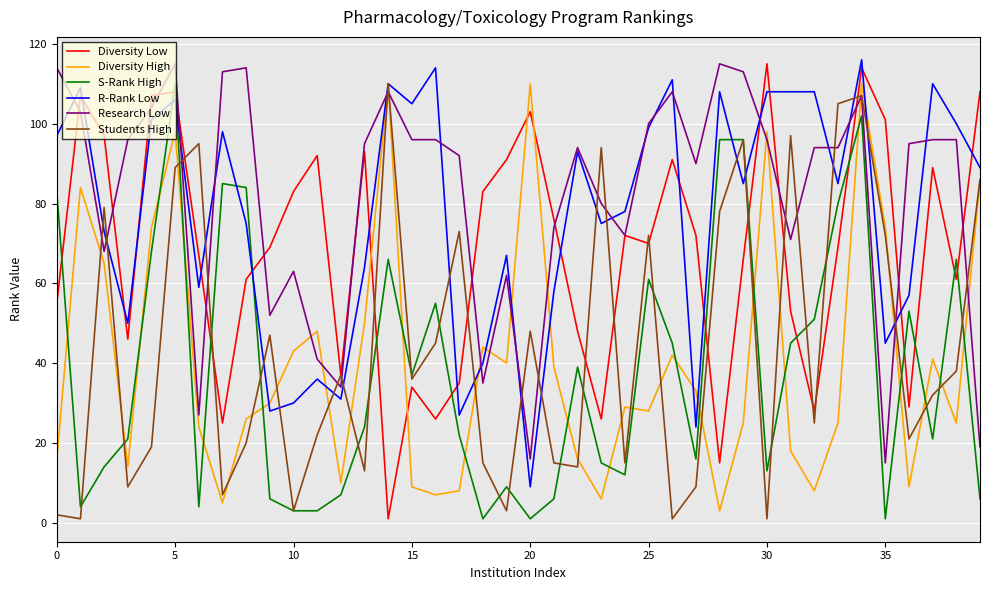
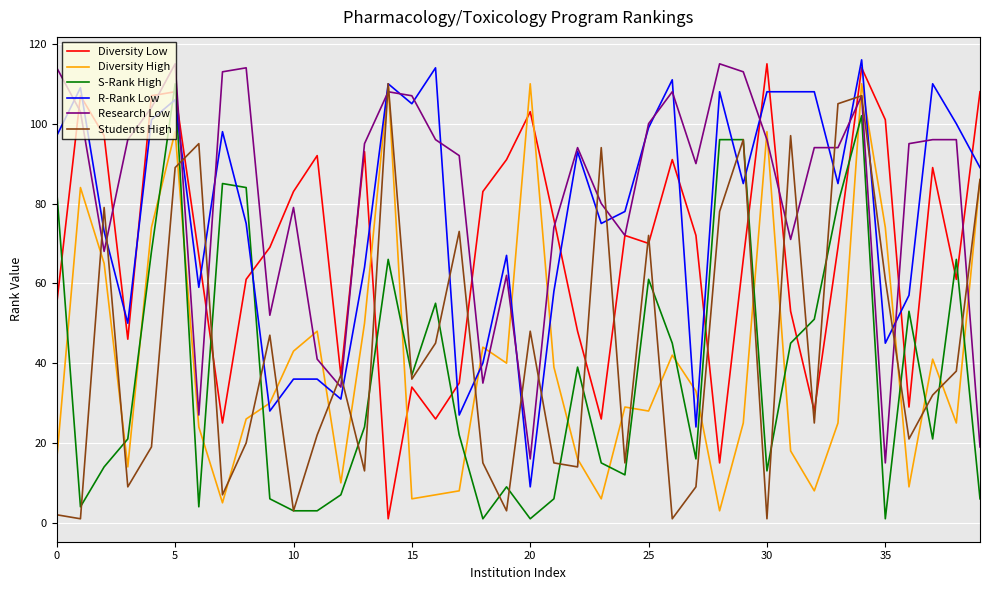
R-Rank Low, 10: 30 -> 36
Research Low, 10: 63 -> 79
Diversity High, 15: 9 -> 6
Research Low, 15: 96 -> 107
Students High, 35: 72 -> 61
